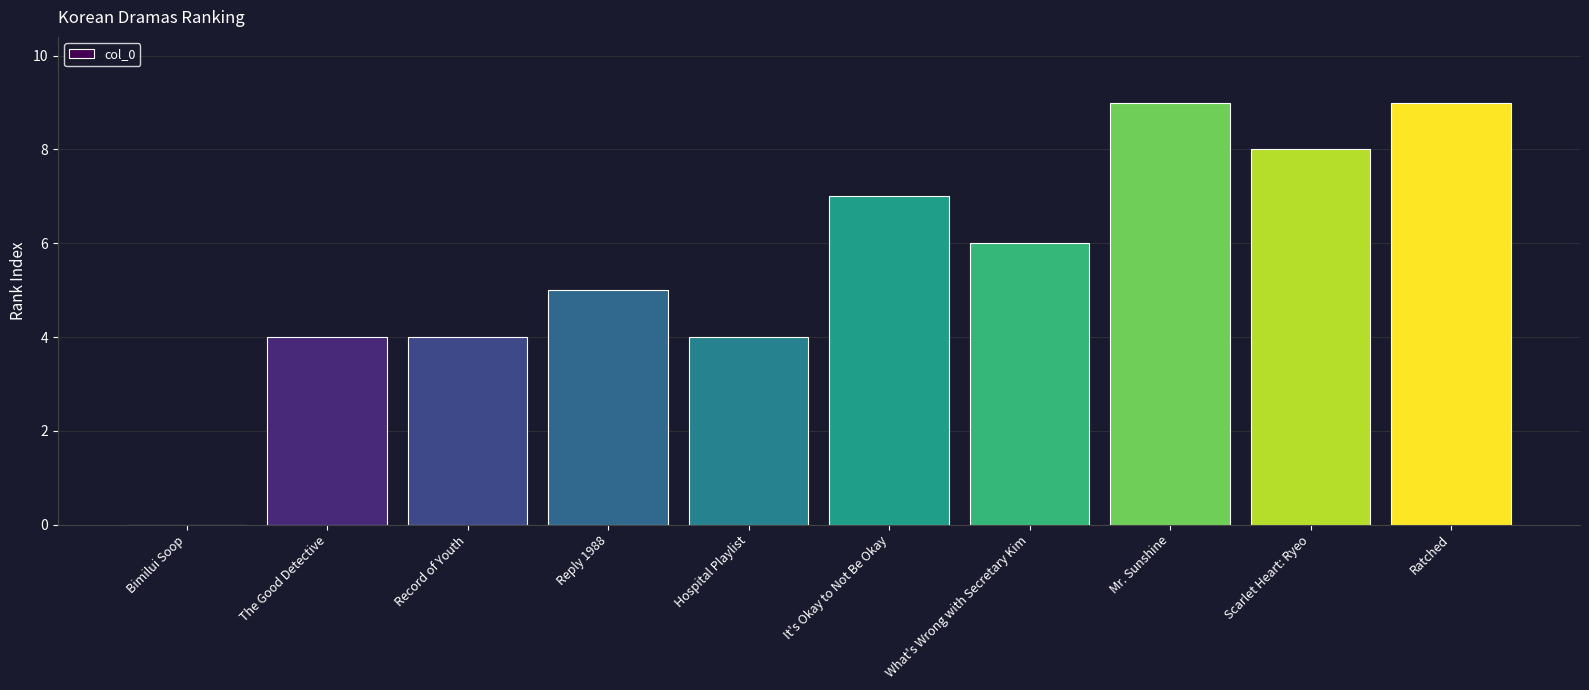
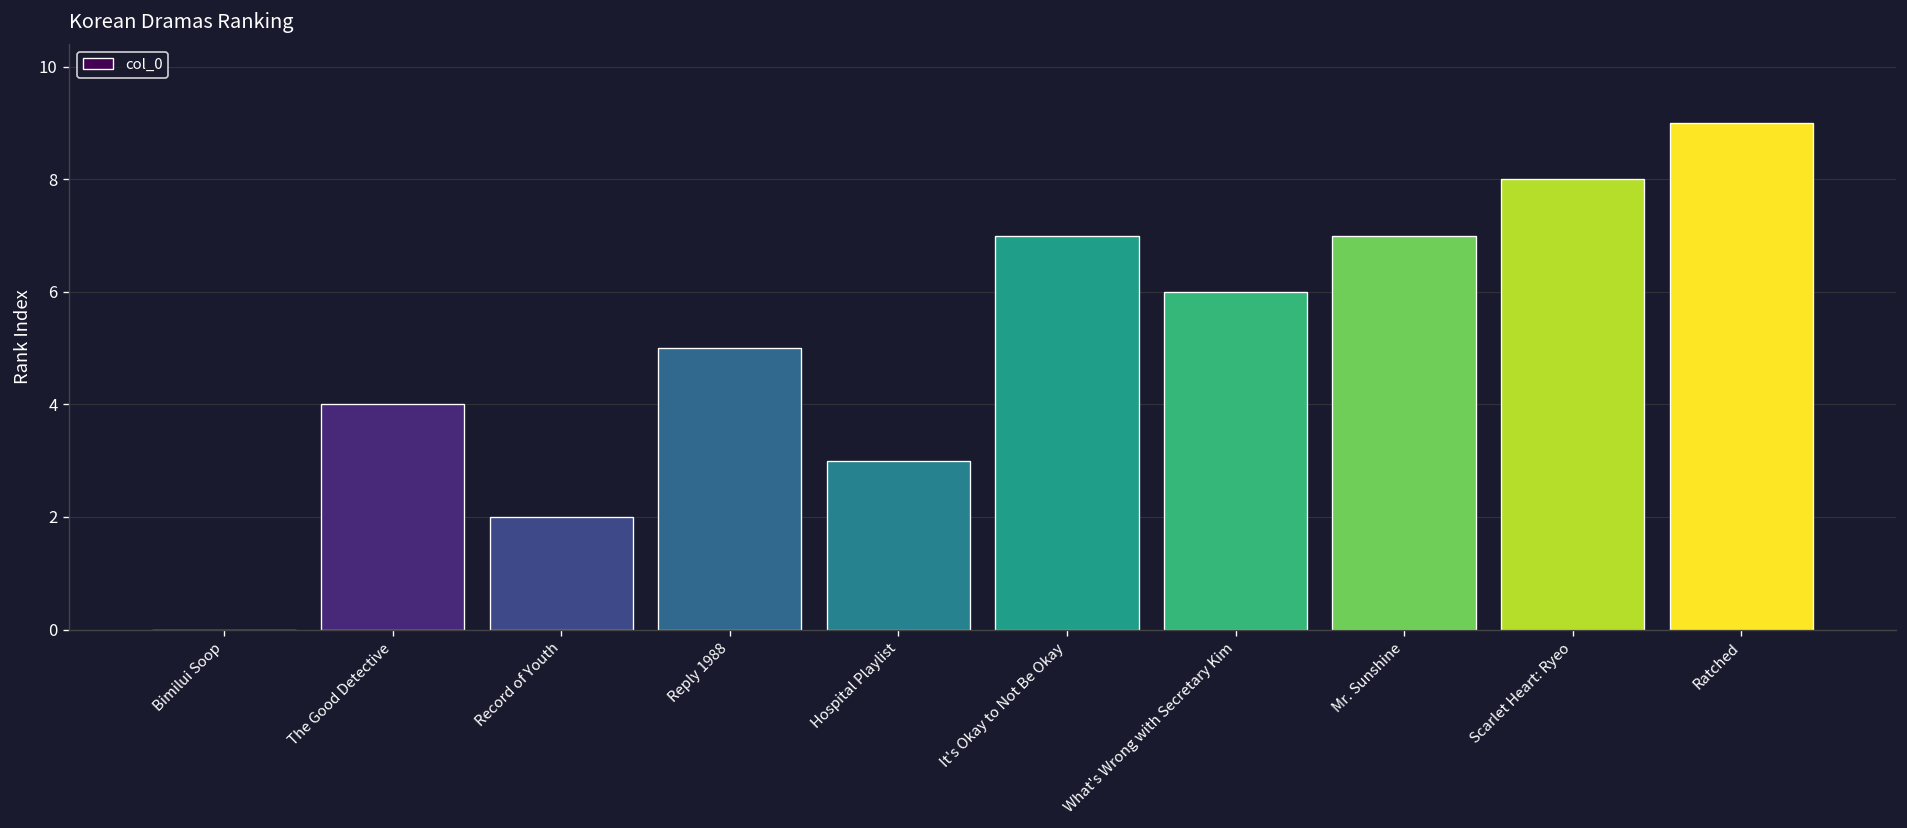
Record of Youth: 4 -> 2
Hospital Playlist: 4 -> 3
Mr. Sunshine: 9 -> 7
